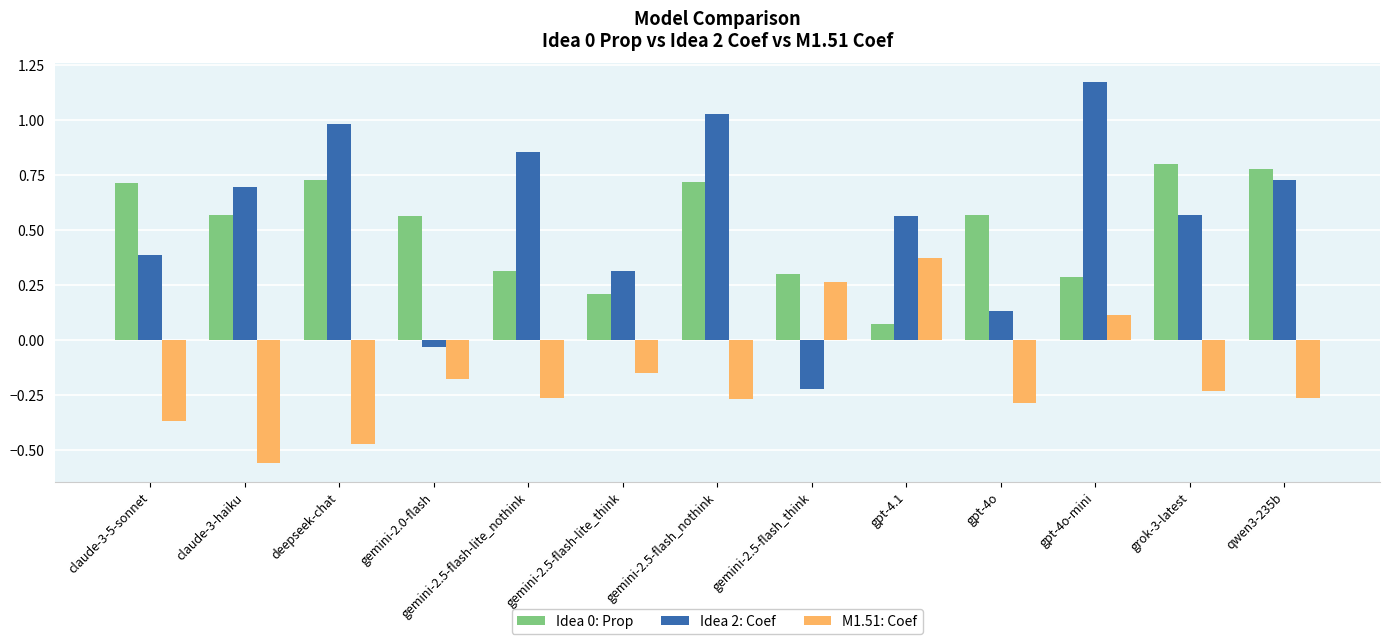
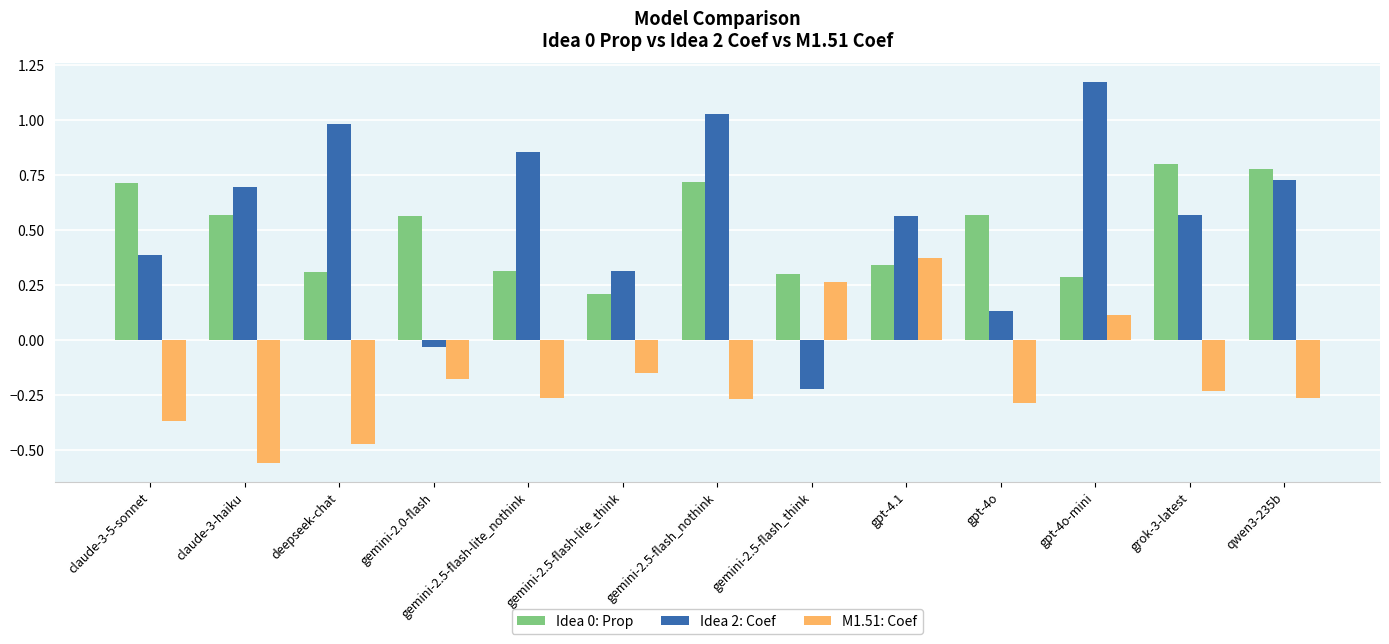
Idea 0: Prop, deepseek-chat: 0.73 -> 0.31
Idea 0: Prop, gpt-4.1: 0.08 -> 0.34
